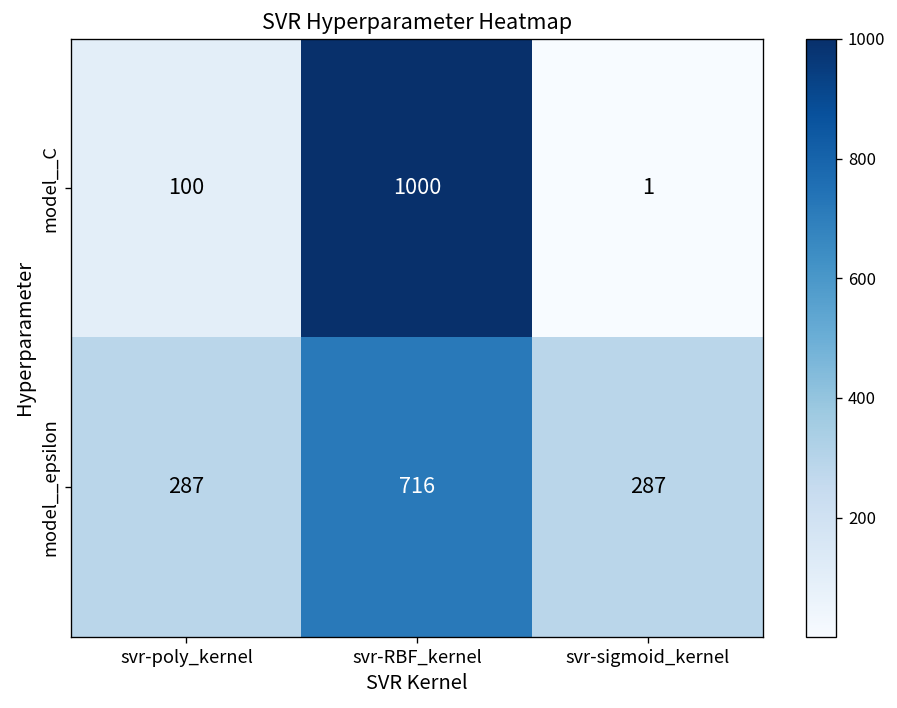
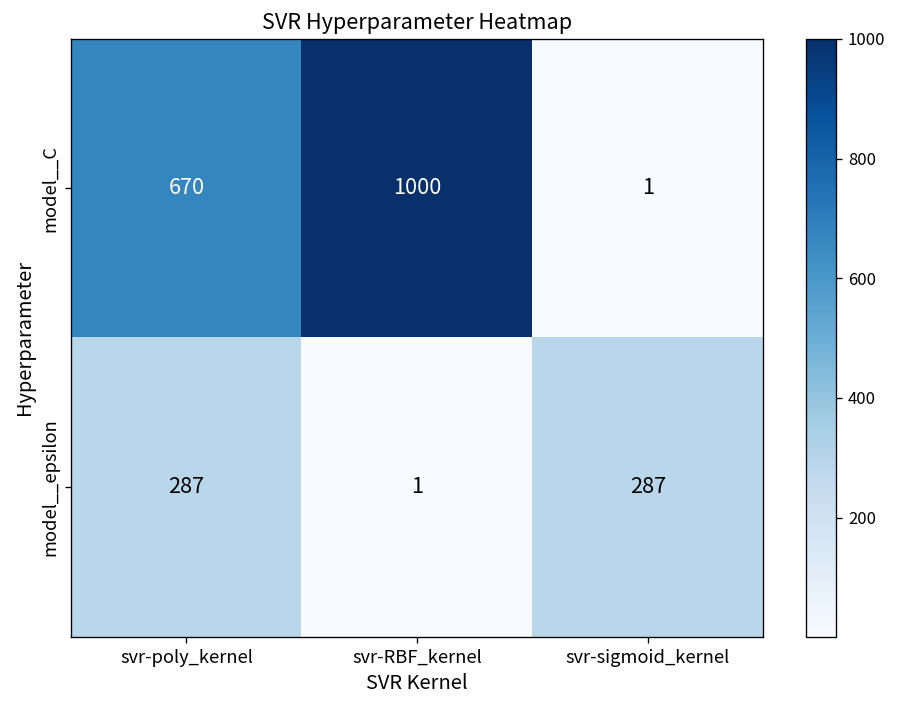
model__C, svr-poly_kernel: 100 -> 670
model__epsilon, svr-RBF_kernel: 716 -> 1
